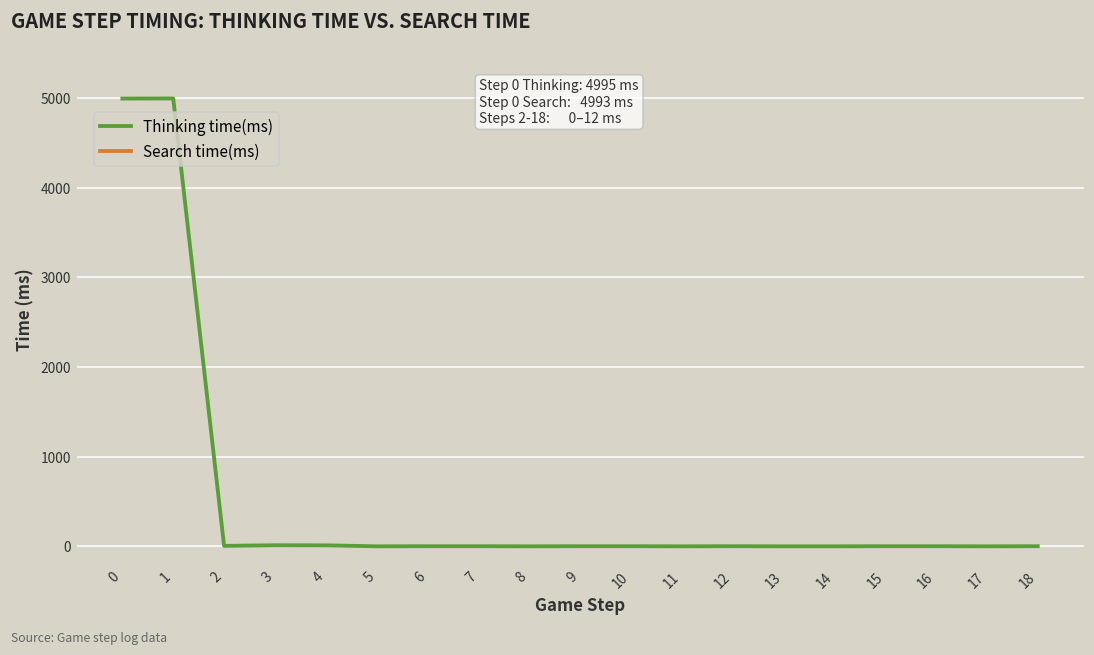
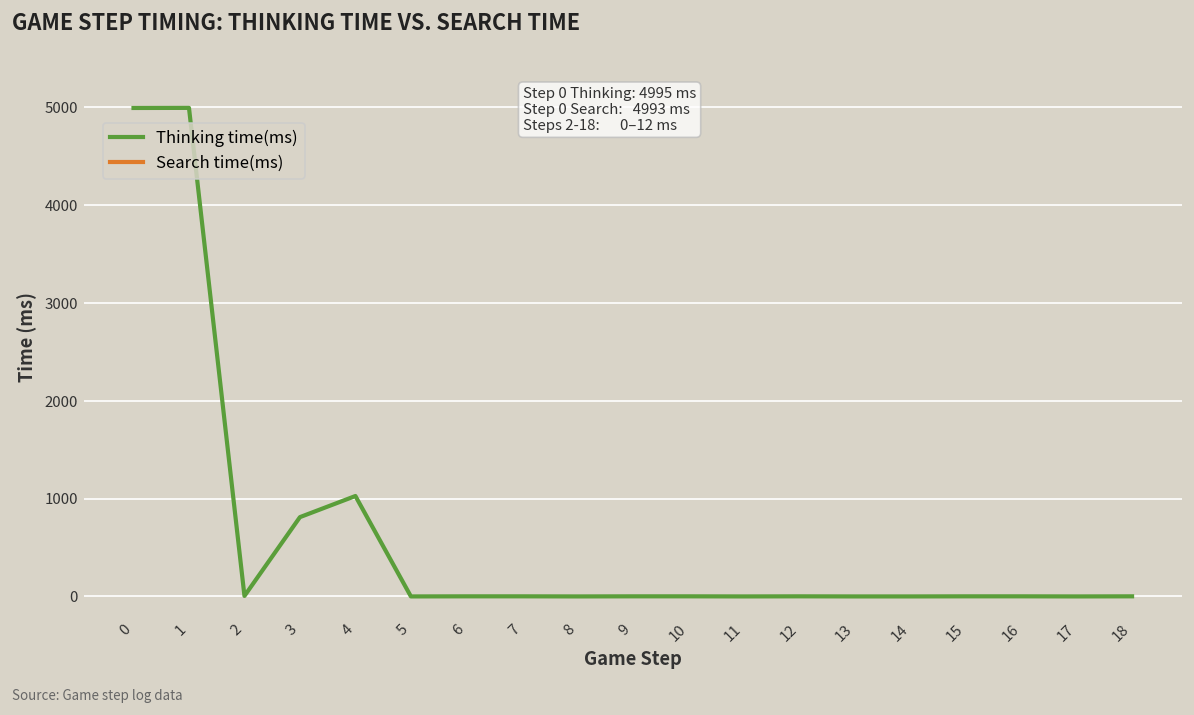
Thinking time(ms), 3: 0 -> 800
Thinking time(ms), 4: 0 -> 1000
